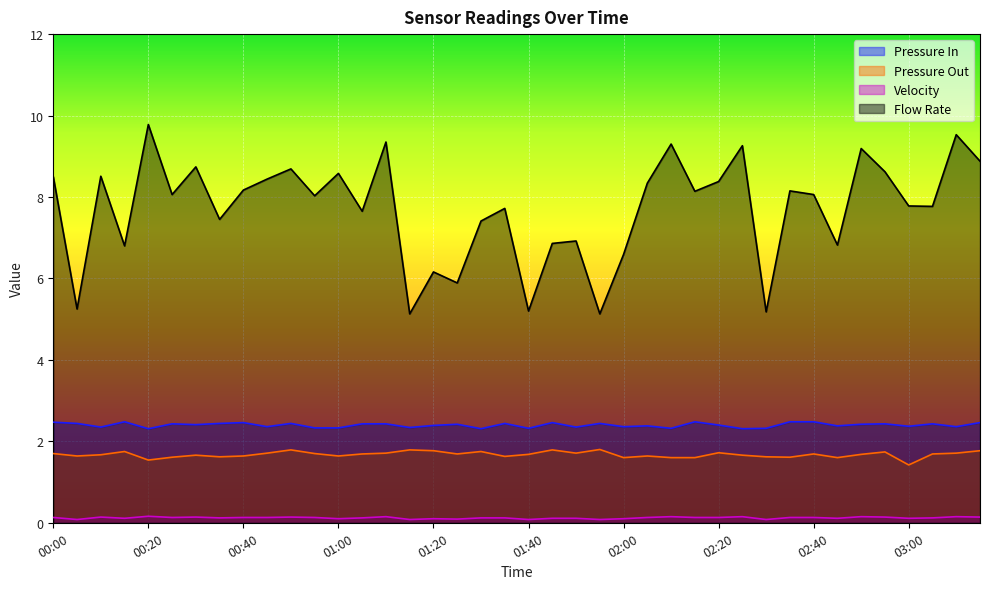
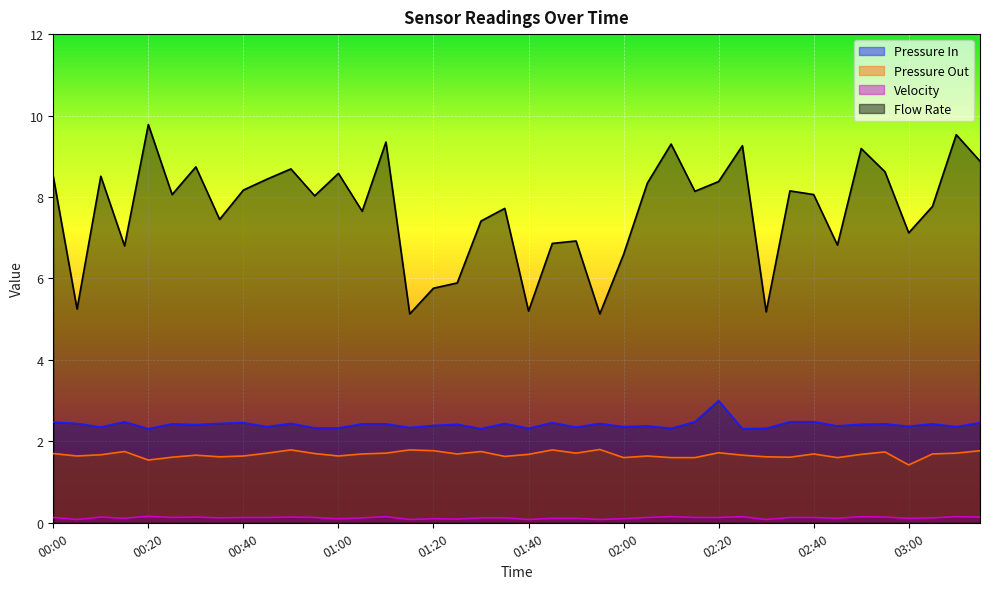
Flow Rate, 01:20: 6.2 -> 5.8
Pressure In, 02:20: 2.4 -> 3.0
Flow Rate, 03:00: 7.8 -> 7.1
